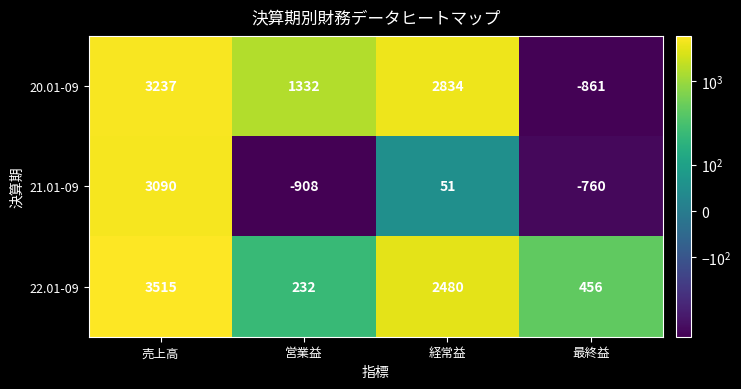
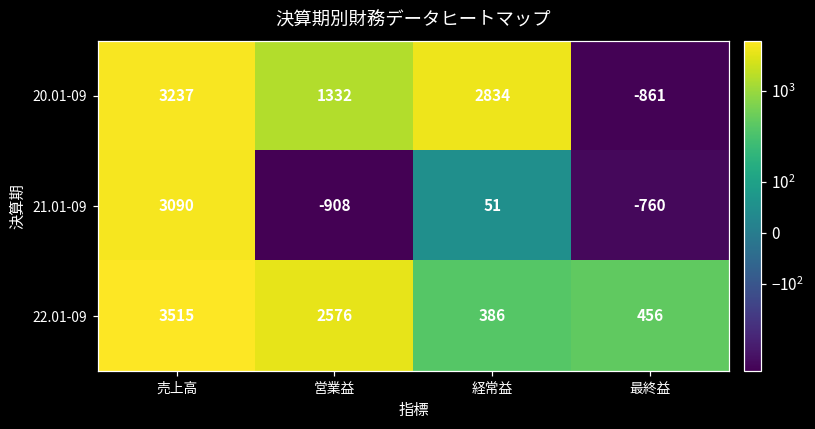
22.01-09, 営業益: 232 -> 2576
22.01-09, 経常益: 2480 -> 386
